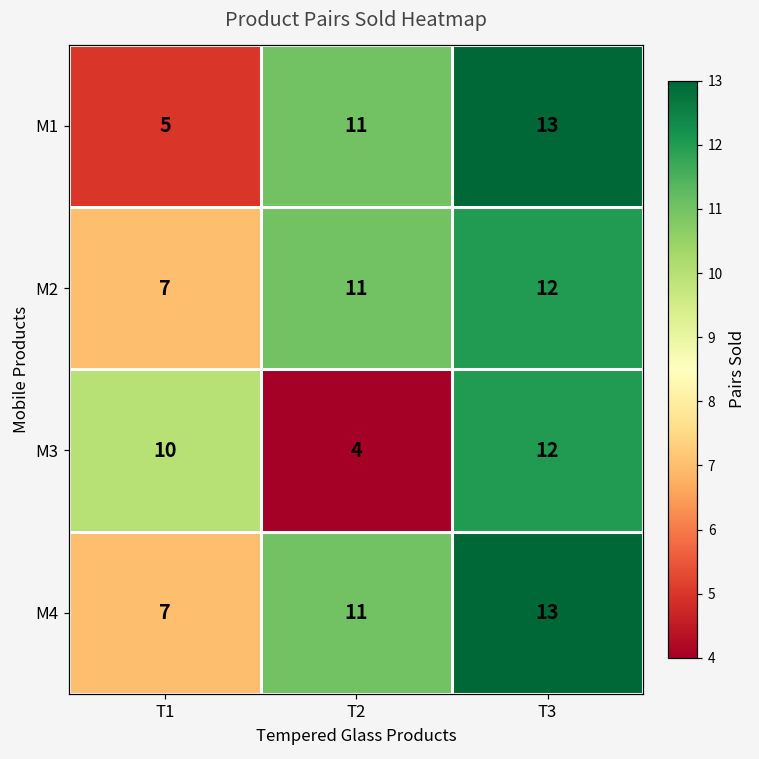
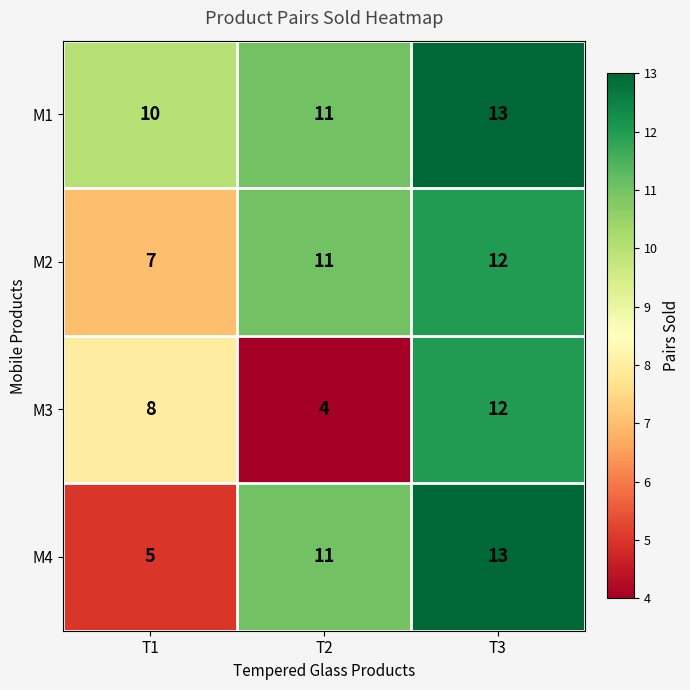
M1, T1: 5 -> 10
M3, T1: 10 -> 8
M4, T1: 7 -> 5
